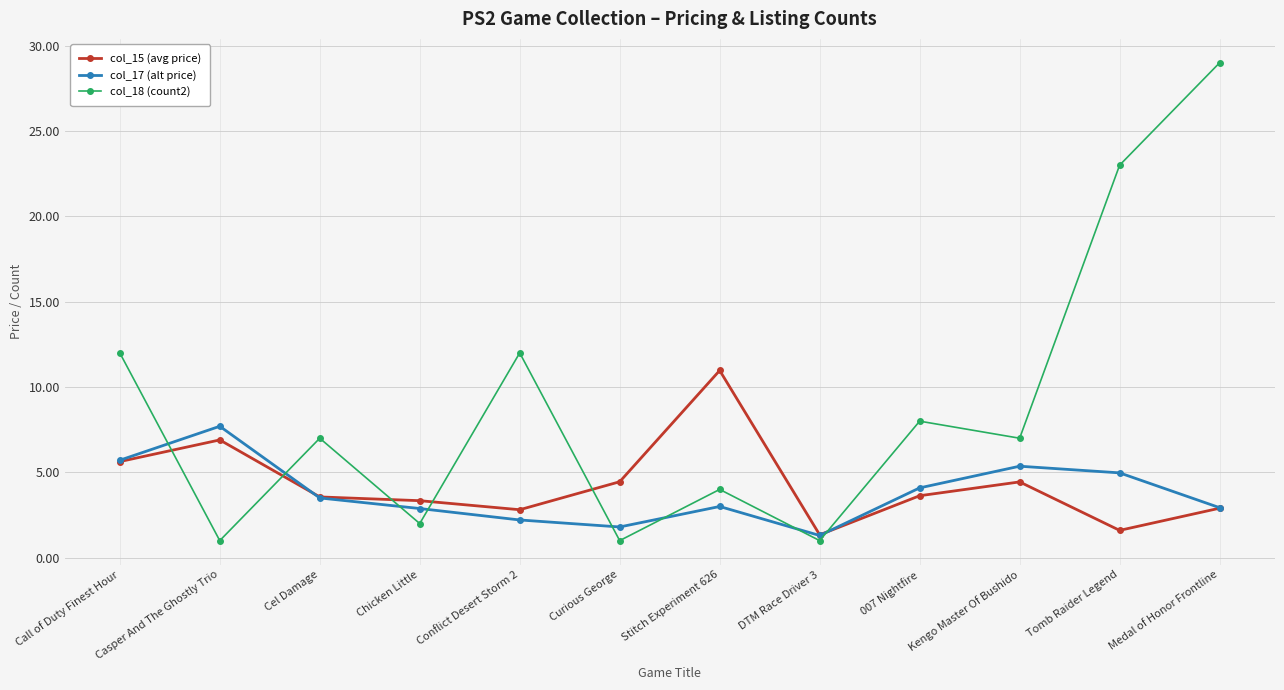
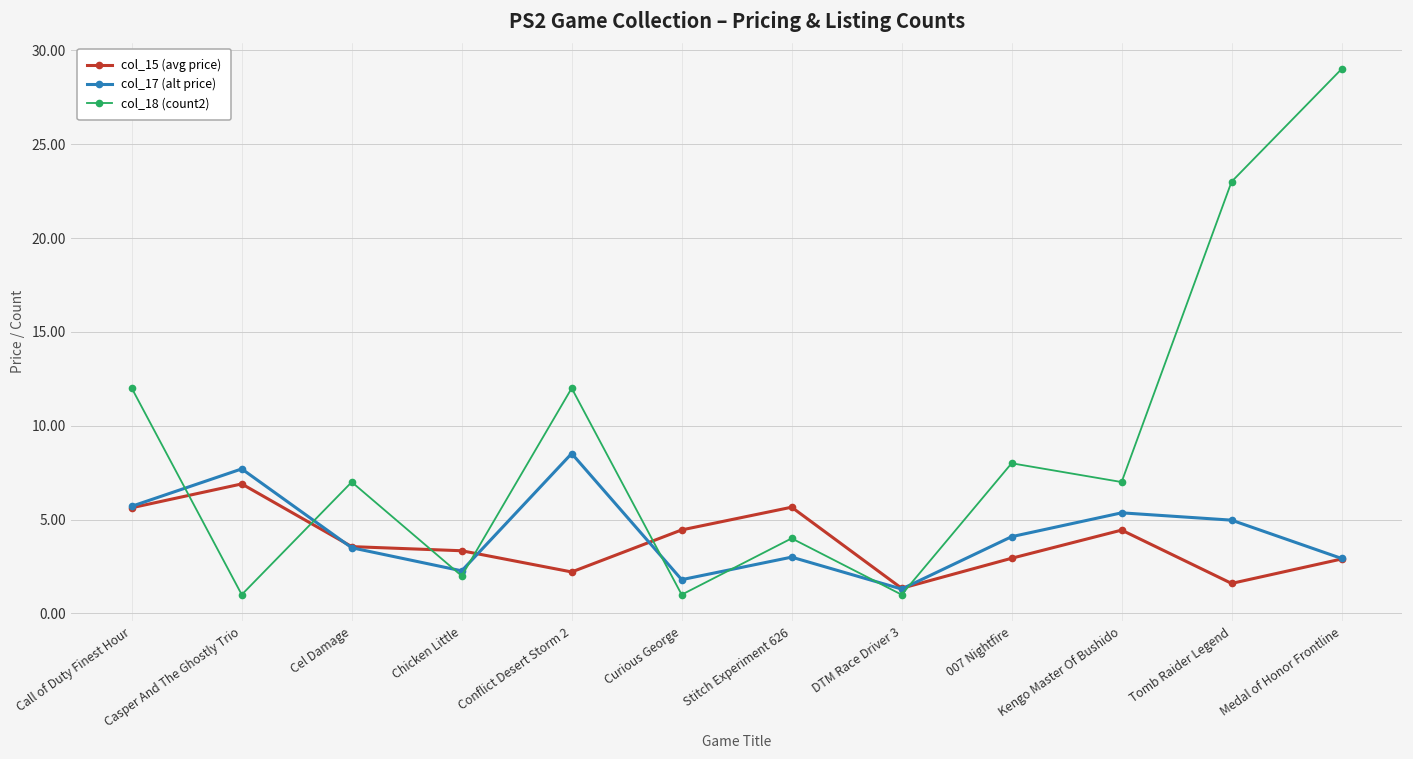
col_17 (alt price), Chicken Little: 2.9 -> 2.3
col_15 (avg price), Conflict Desert Storm 2: 2.8 -> 2.2
col_17 (alt price), Conflict Desert Storm 2: 2.2 -> 8.5
col_15 (avg price), Stitch Experiment 626: 11.0 -> 5.7
col_15 (avg price), 007 Nightfire: 3.6 -> 2.9
